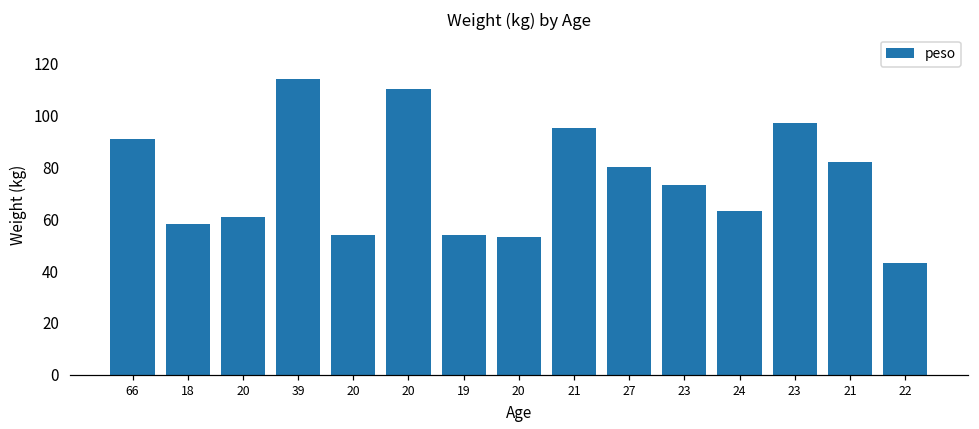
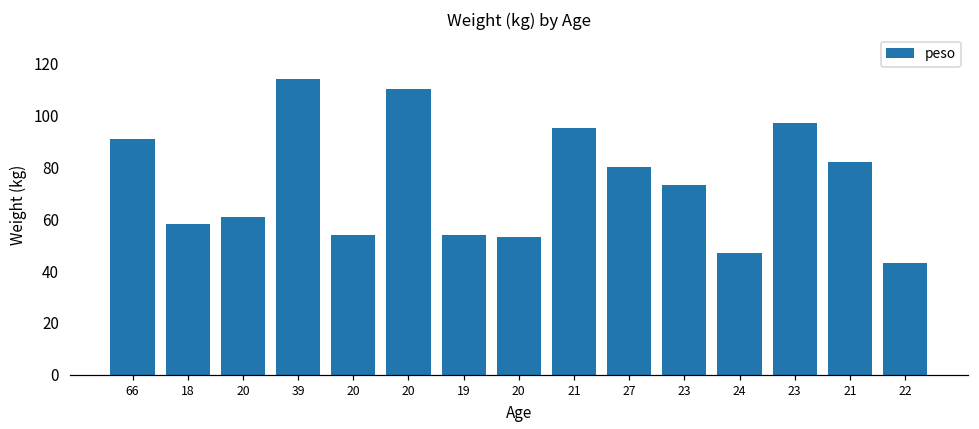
24: 63 -> 47
